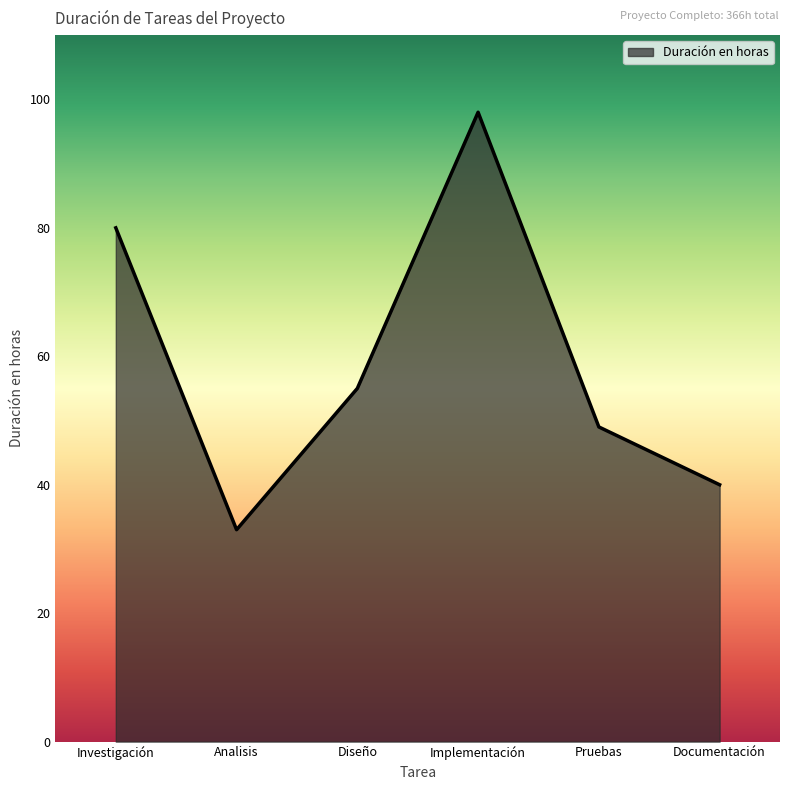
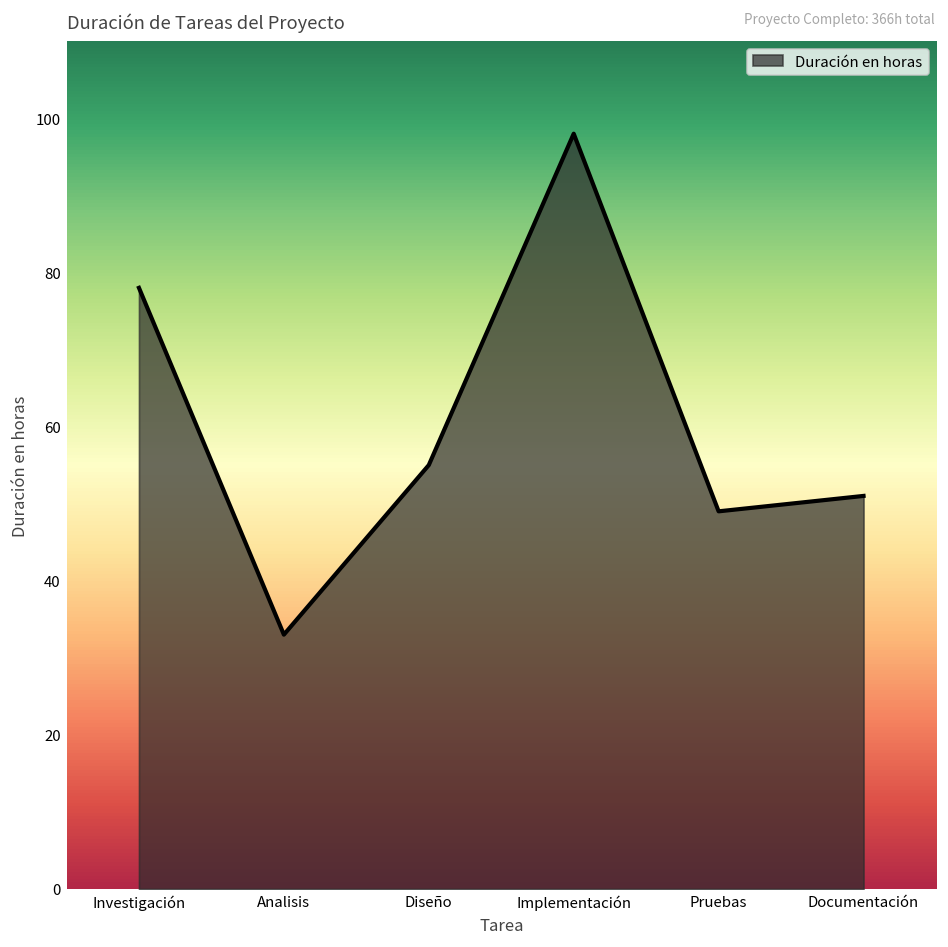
Investigación: 80 -> 78
Documentación: 40 -> 51
